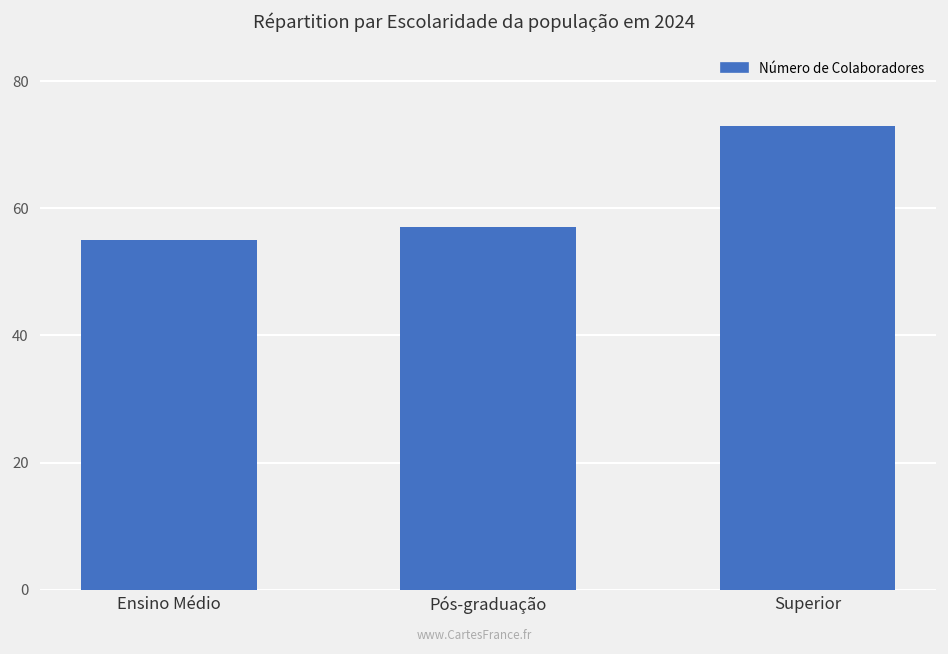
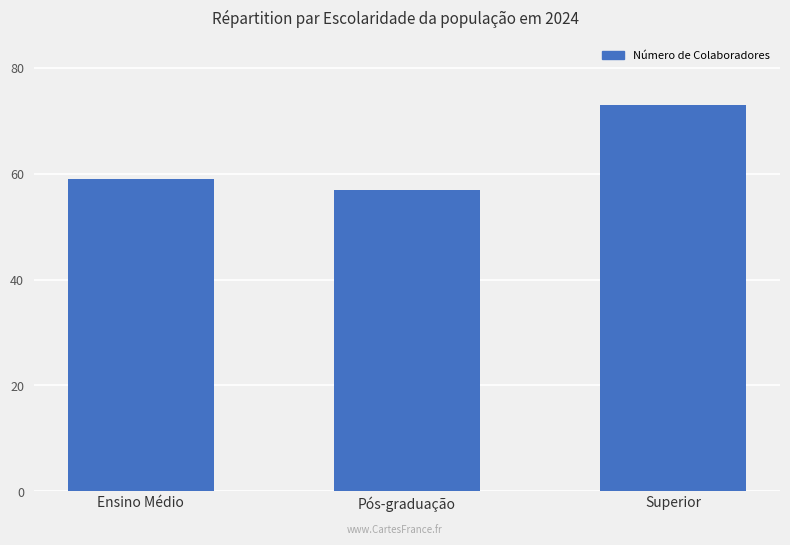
Ensino Médio: 55 -> 59
